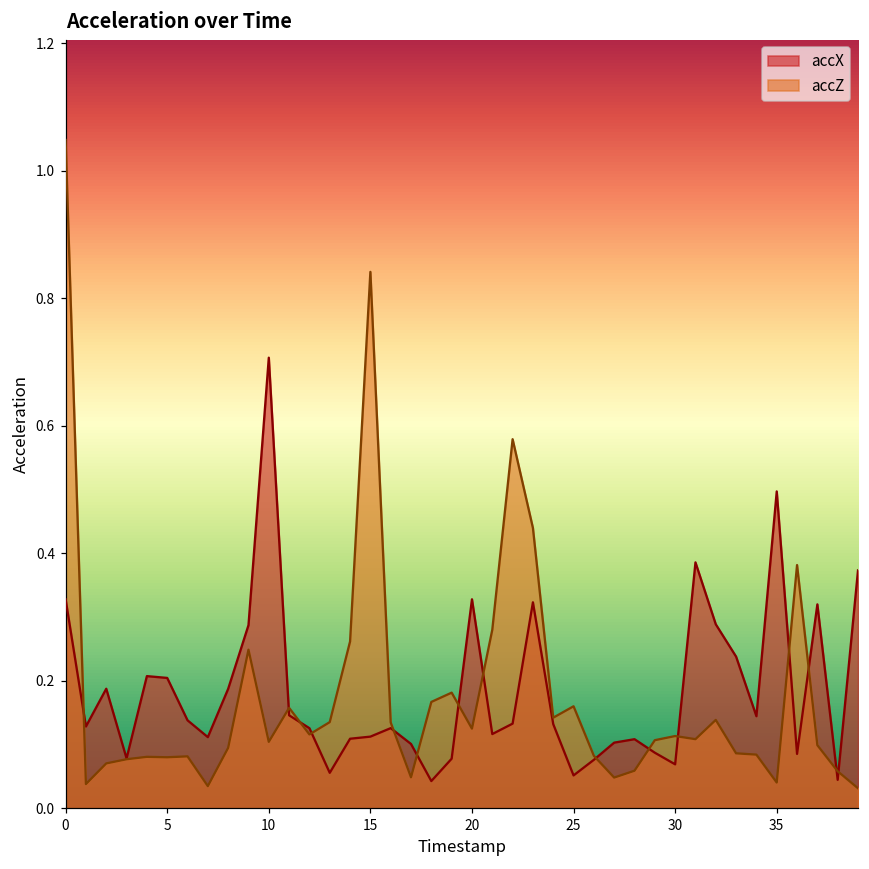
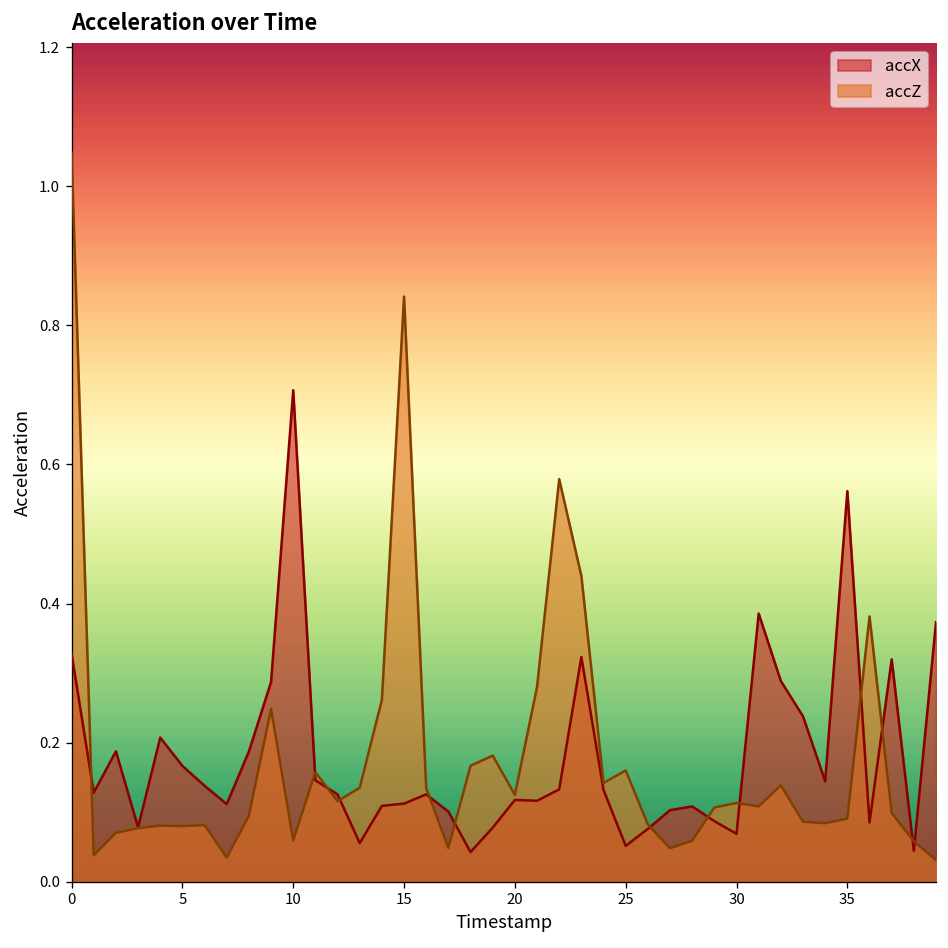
accX, 5: 0.20 -> 0.17
accZ, 10: 0.10 -> 0.06
accX, 20: 0.33 -> 0.12
accX, 35: 0.50 -> 0.56
accZ, 35: 0.04 -> 0.09
